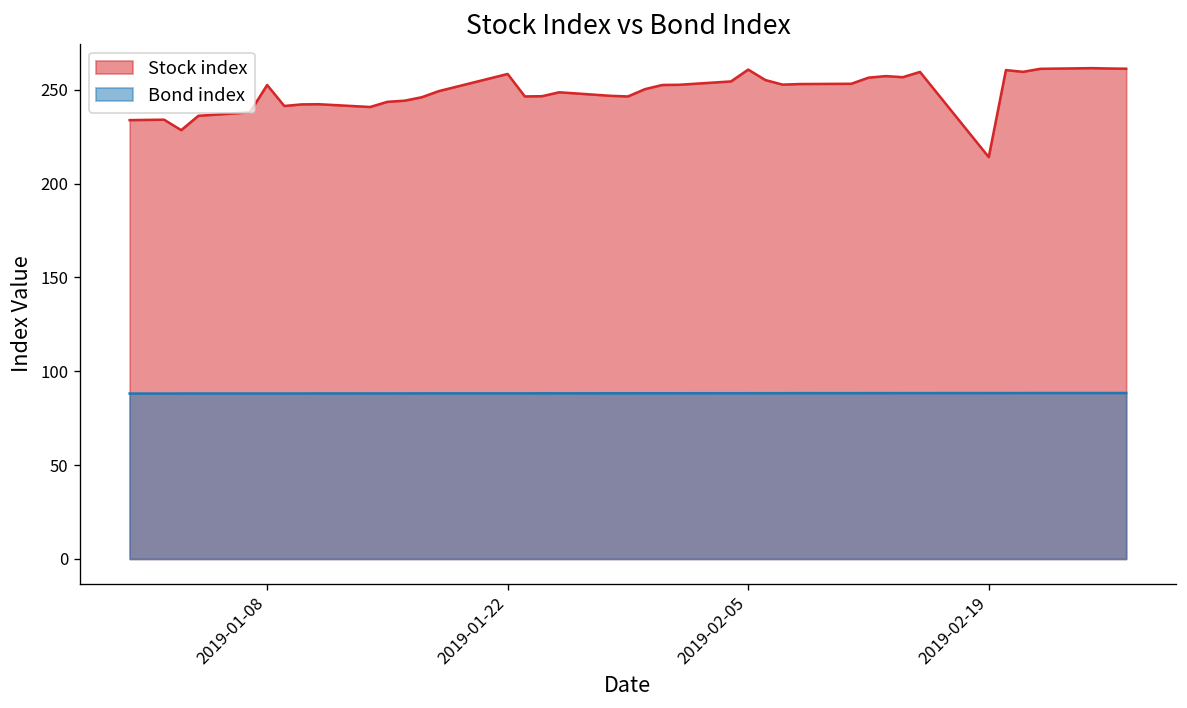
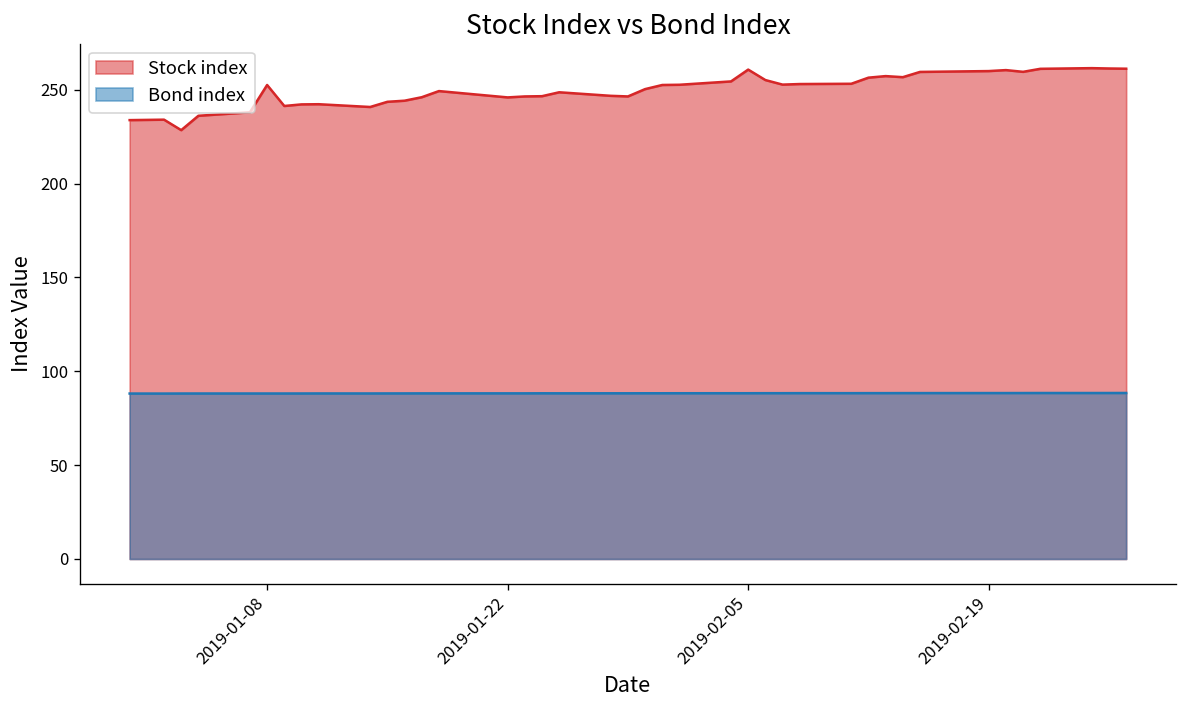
Stock index, 2019-01-22: 258 -> 246
Stock index, 2019-02-19: 214 -> 260
